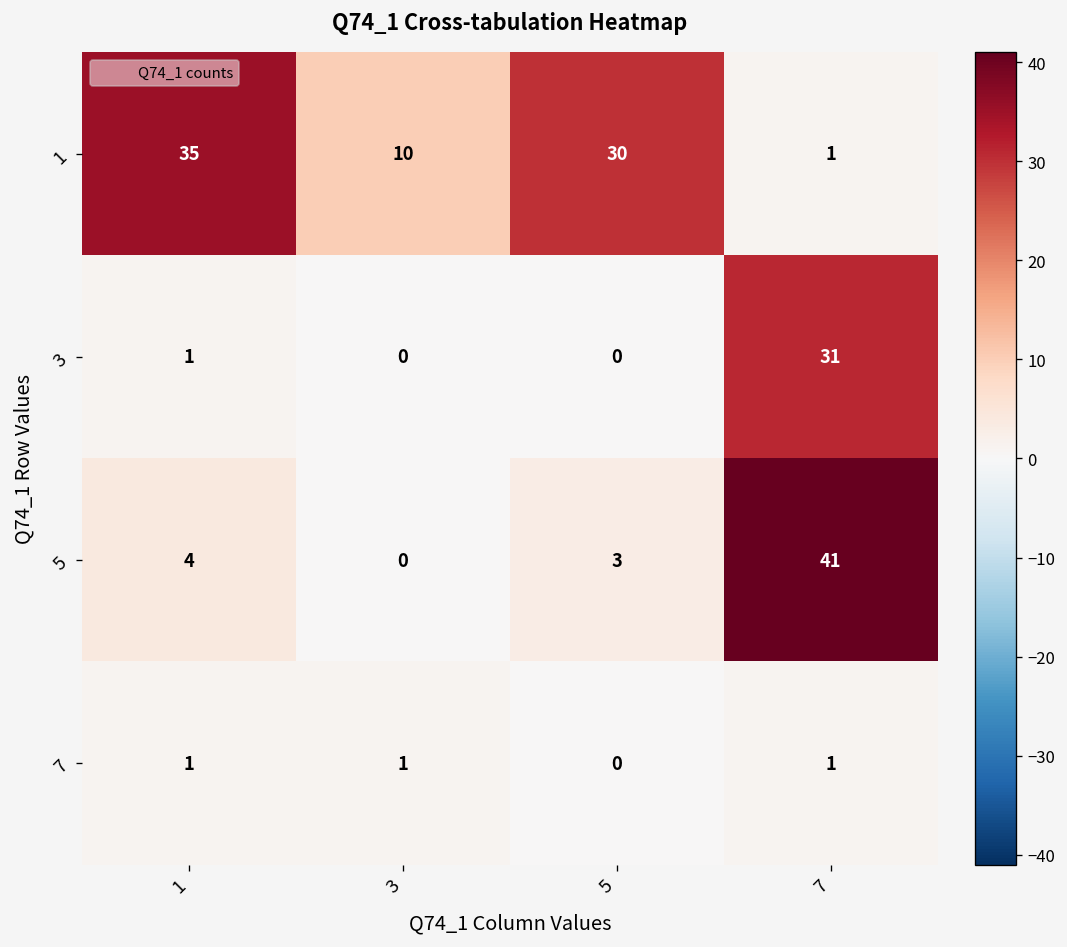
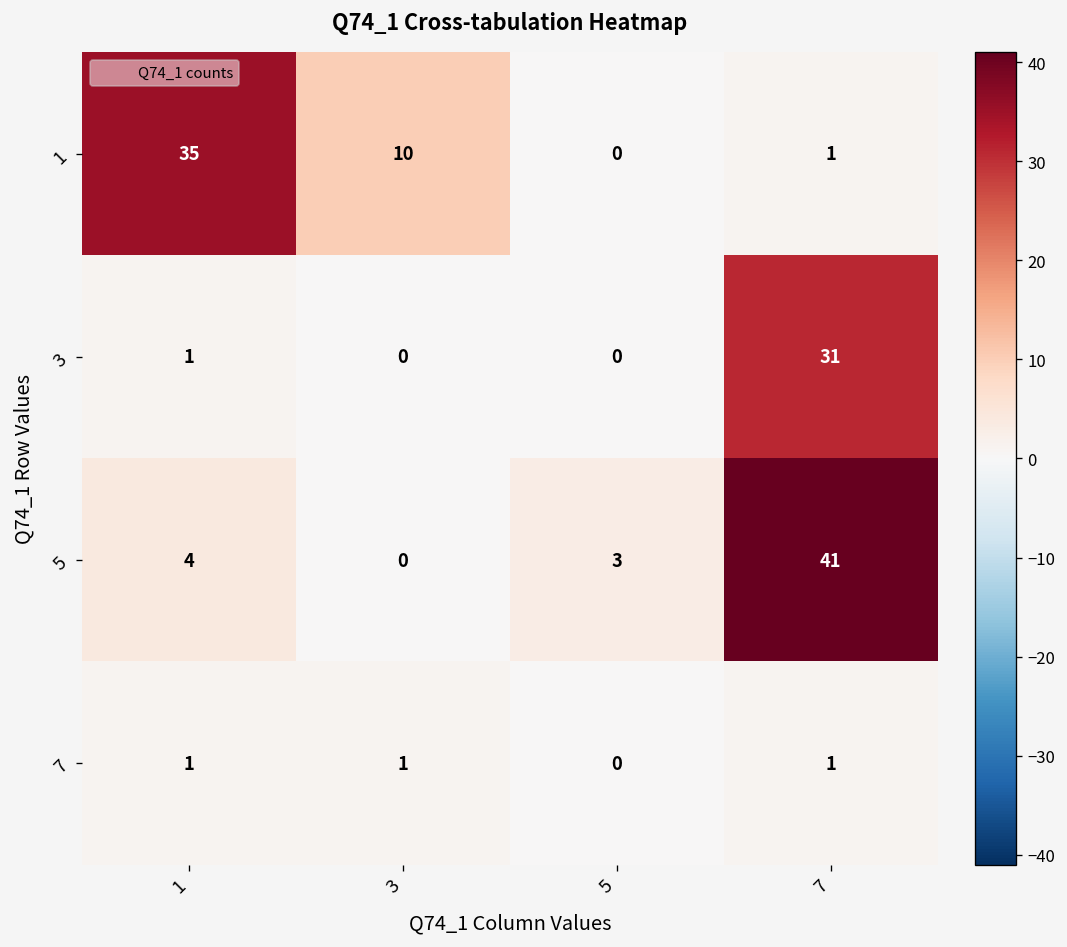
1, 5: 30 -> 0
